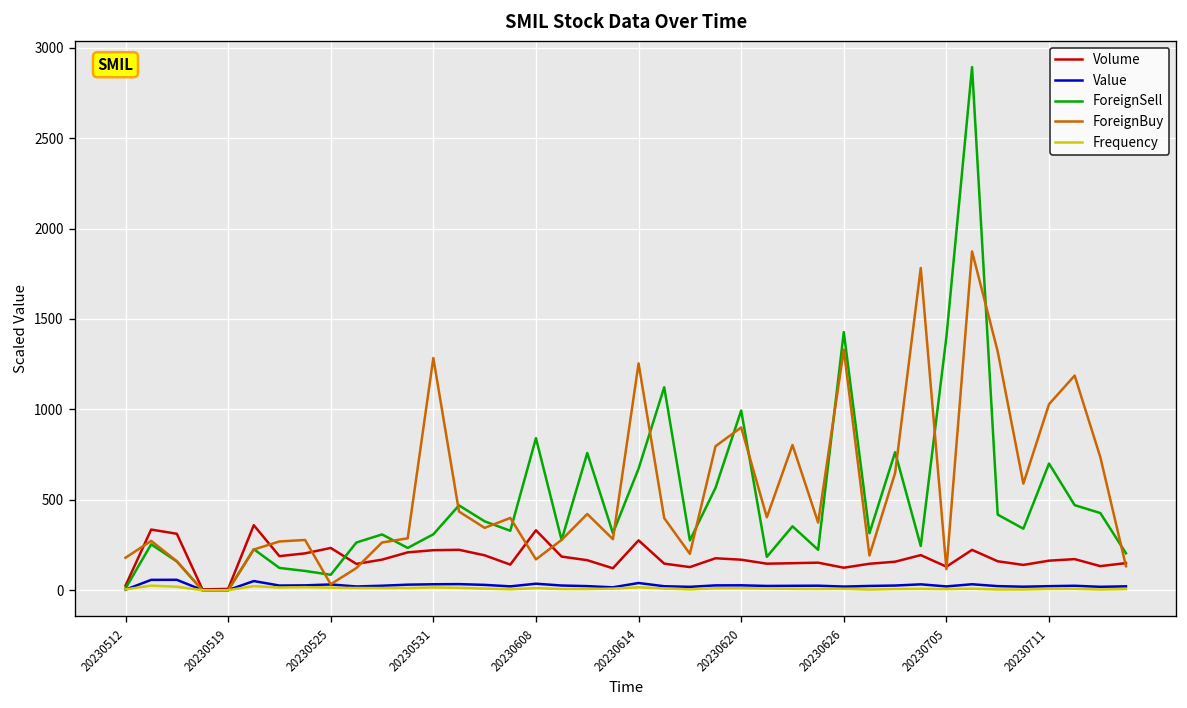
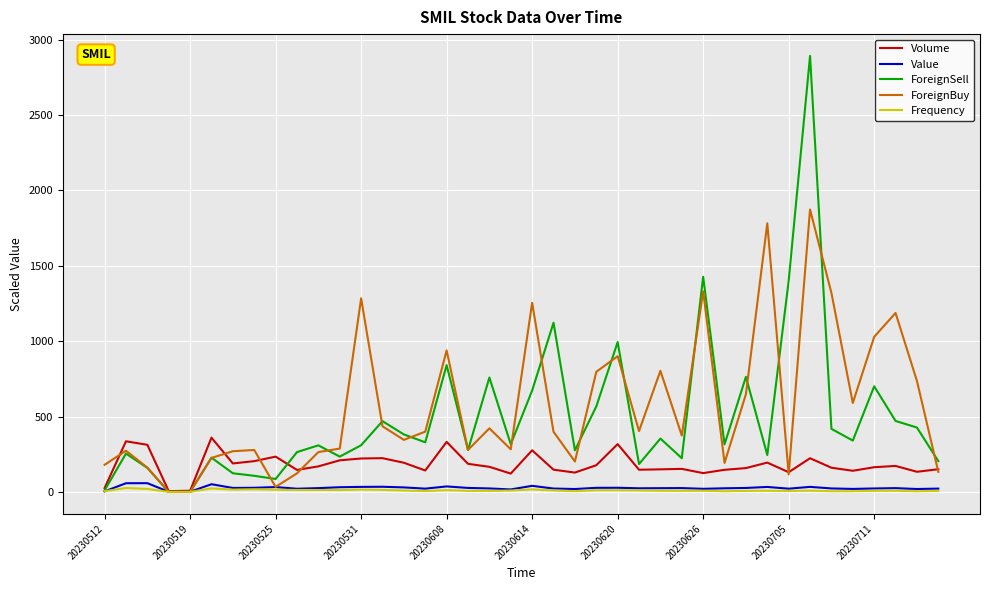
ForeignBuy, 20230608: 170 -> 940
Volume, 20230620: 170 -> 320
